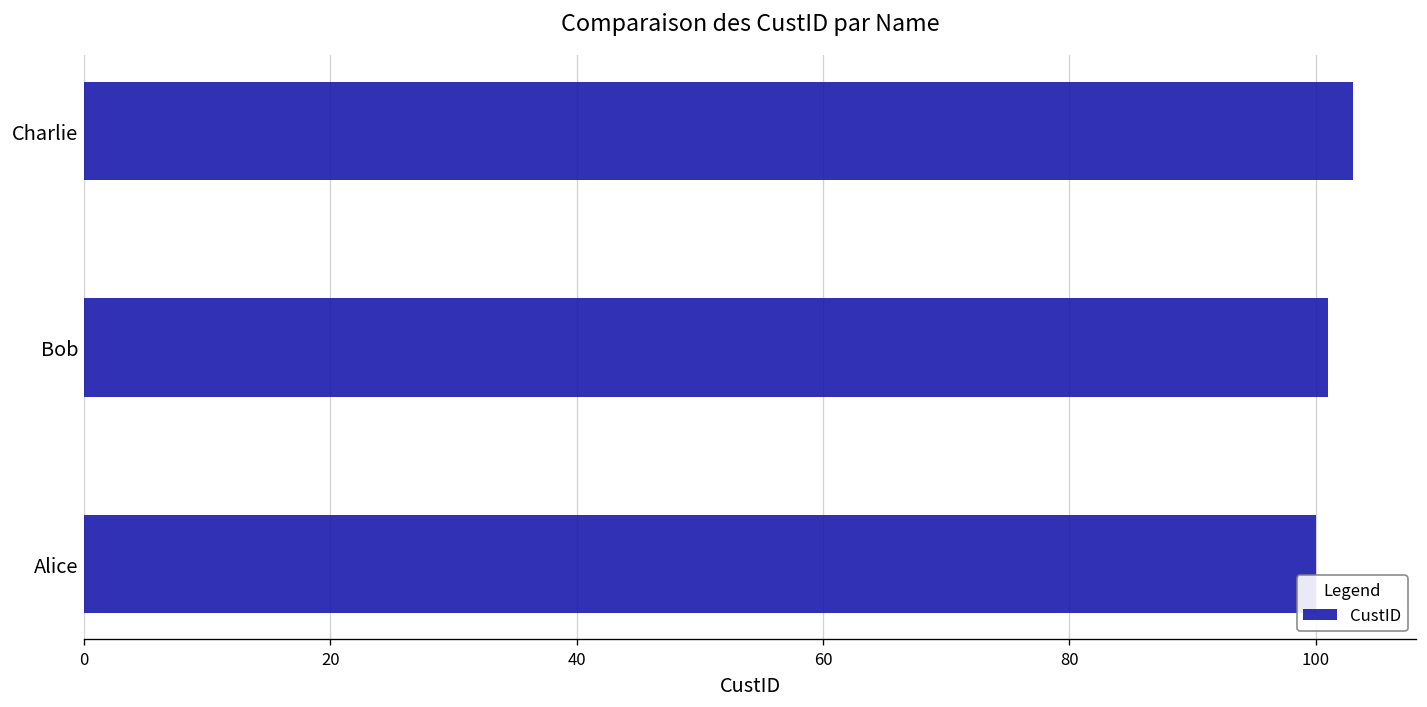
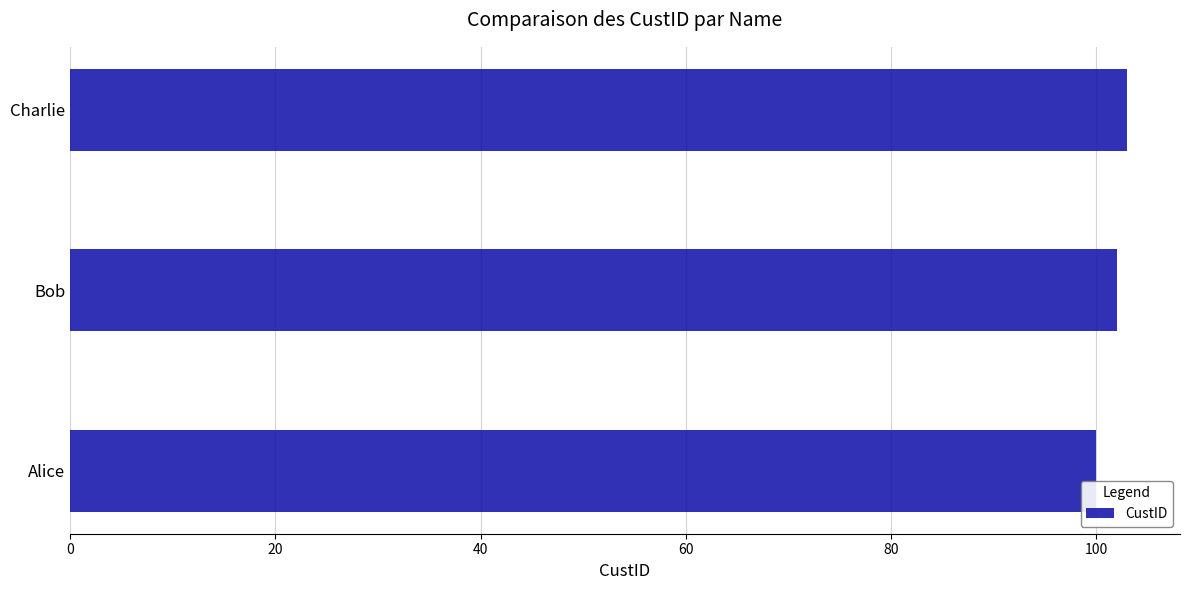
Bob: 101 -> 102
